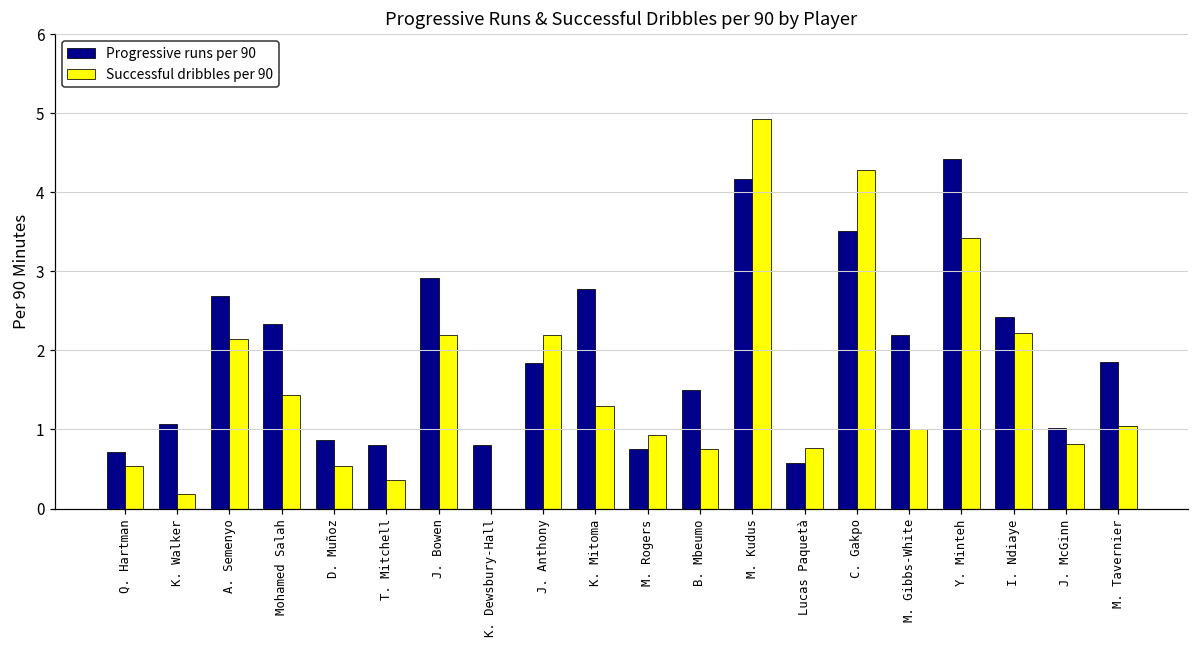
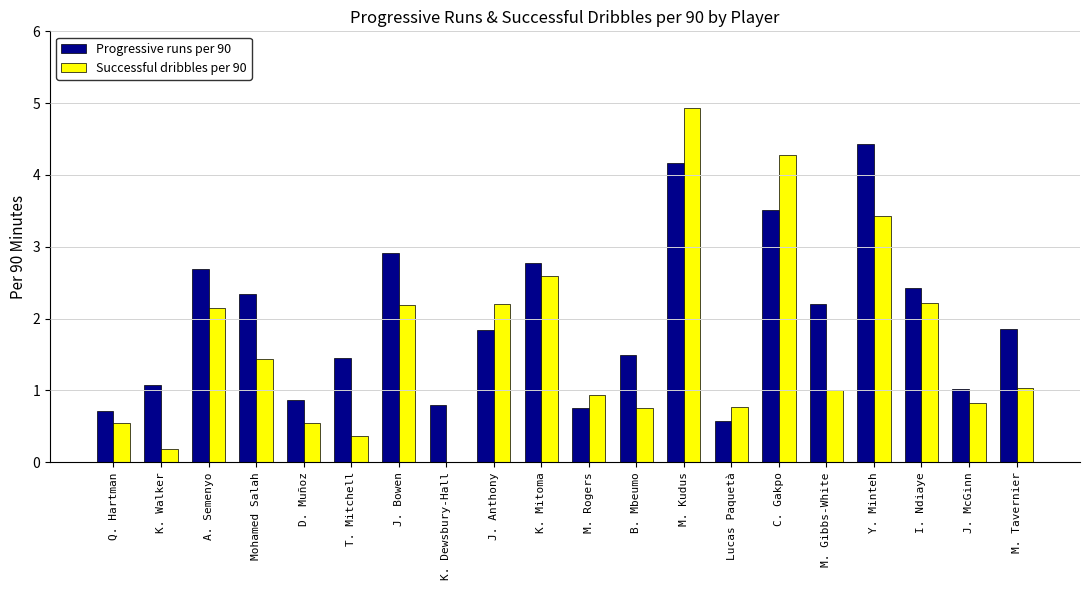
Progressive runs per 90, T. Mitchell: 0.8 -> 1.5
Successful dribbles per 90, K. Mitoma: 1.3 -> 2.6
